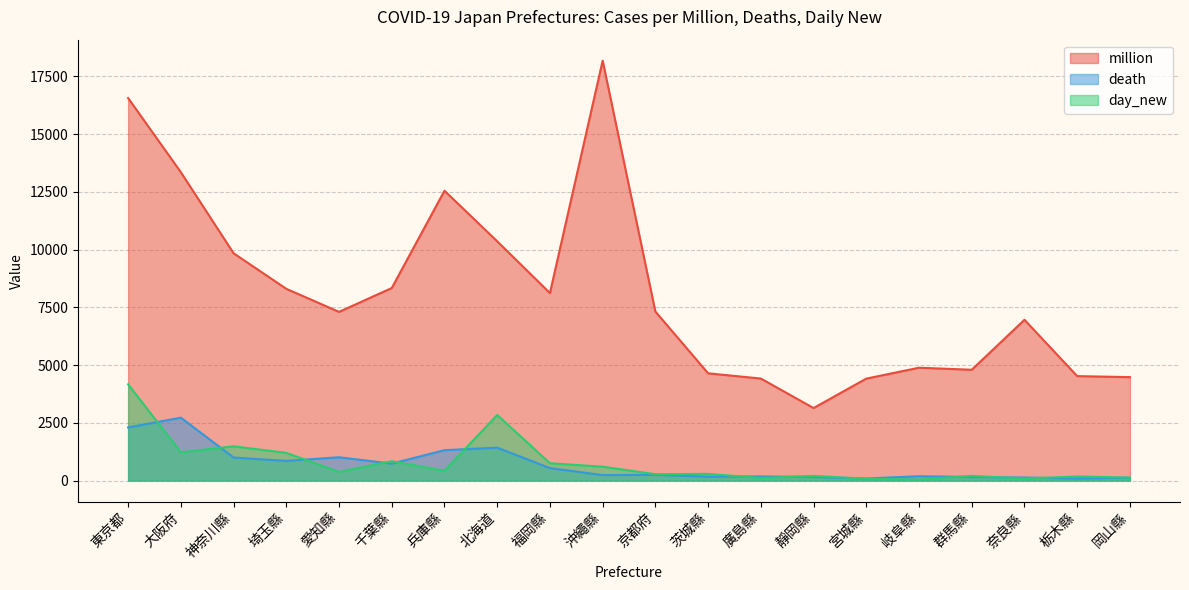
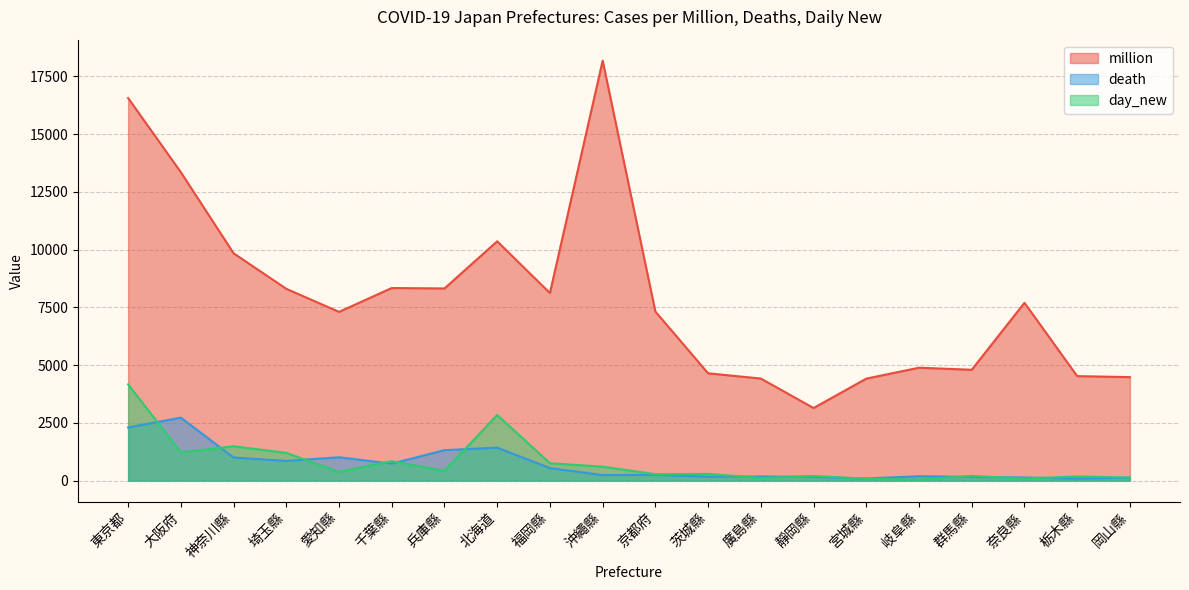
million, 兵庫縣: 12500 -> 8300
million, 奈良縣: 7000 -> 7700
